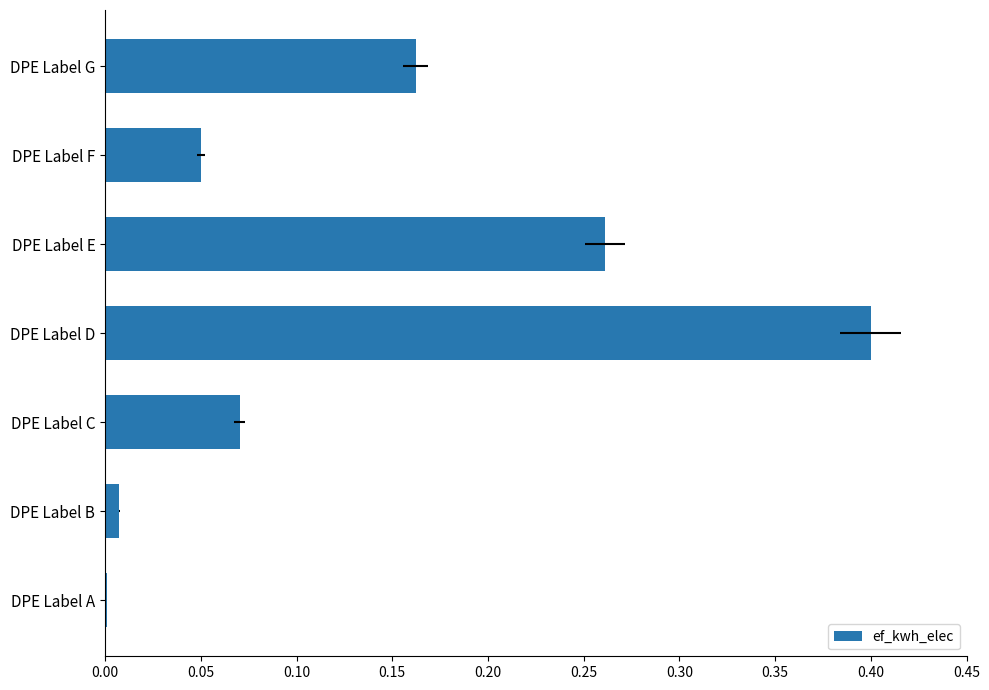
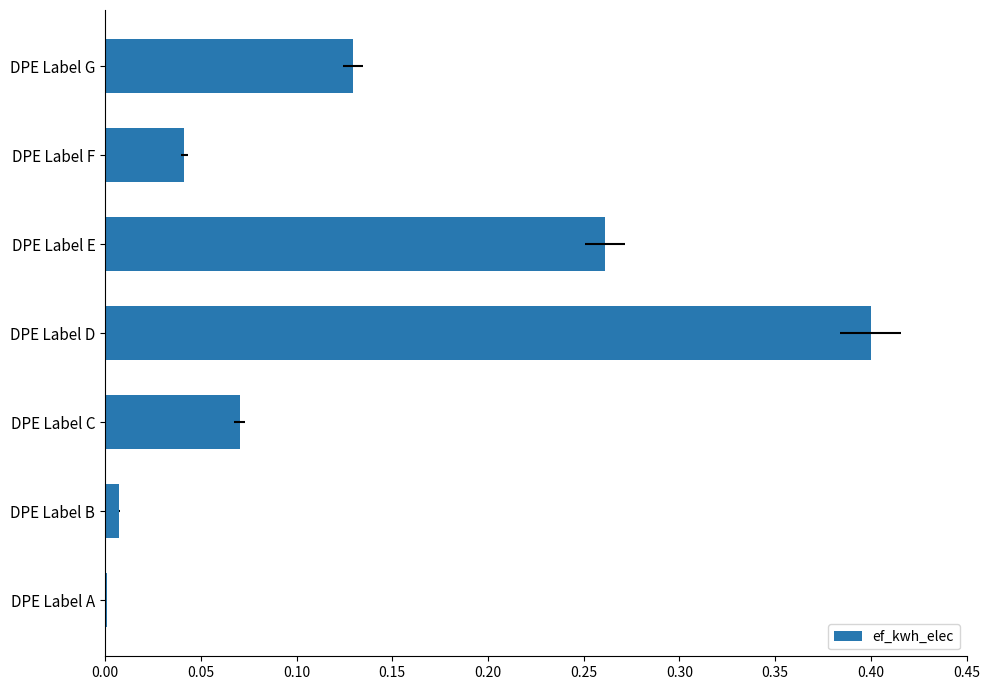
DPE Label G: 0.162 -> 0.130
DPE Label F: 0.050 -> 0.041
